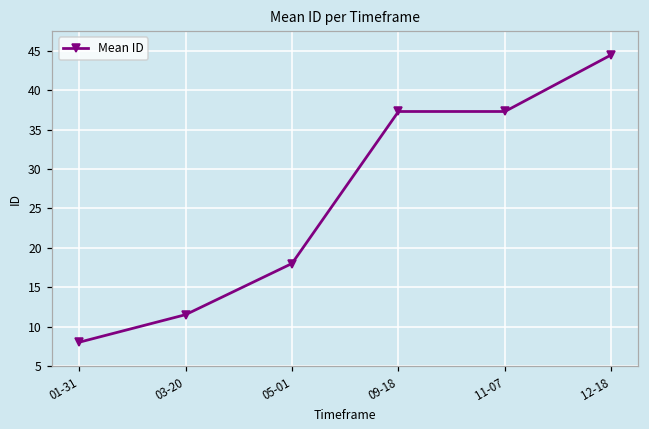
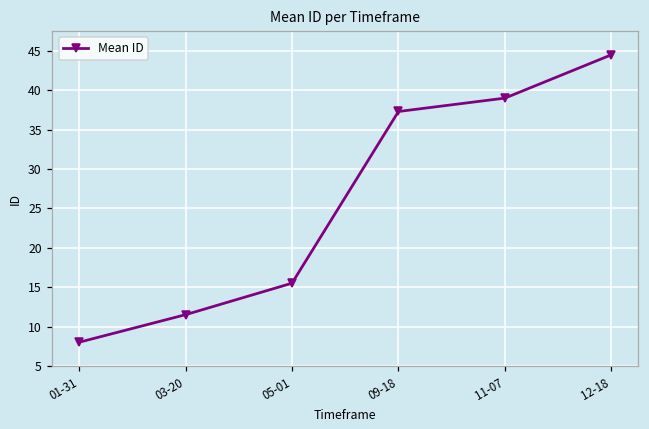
05-01: 18 -> 16
11-07: 37 -> 39
